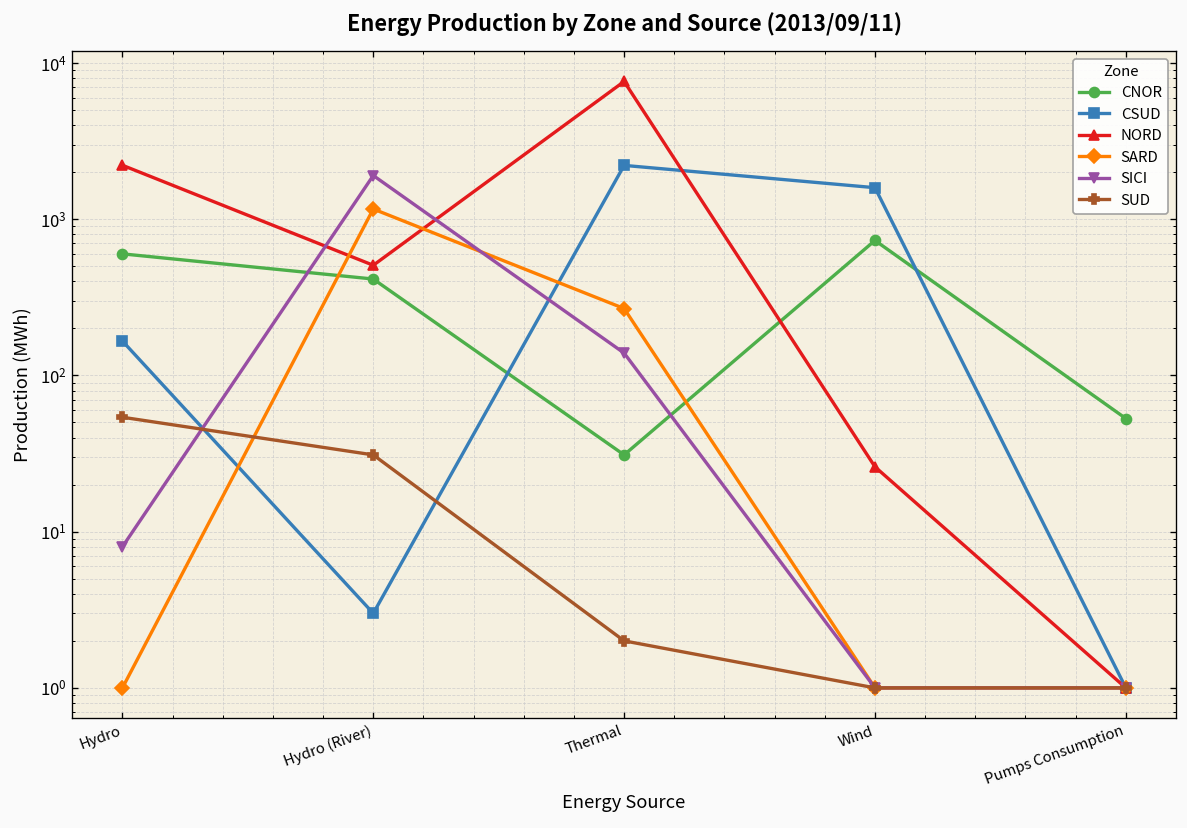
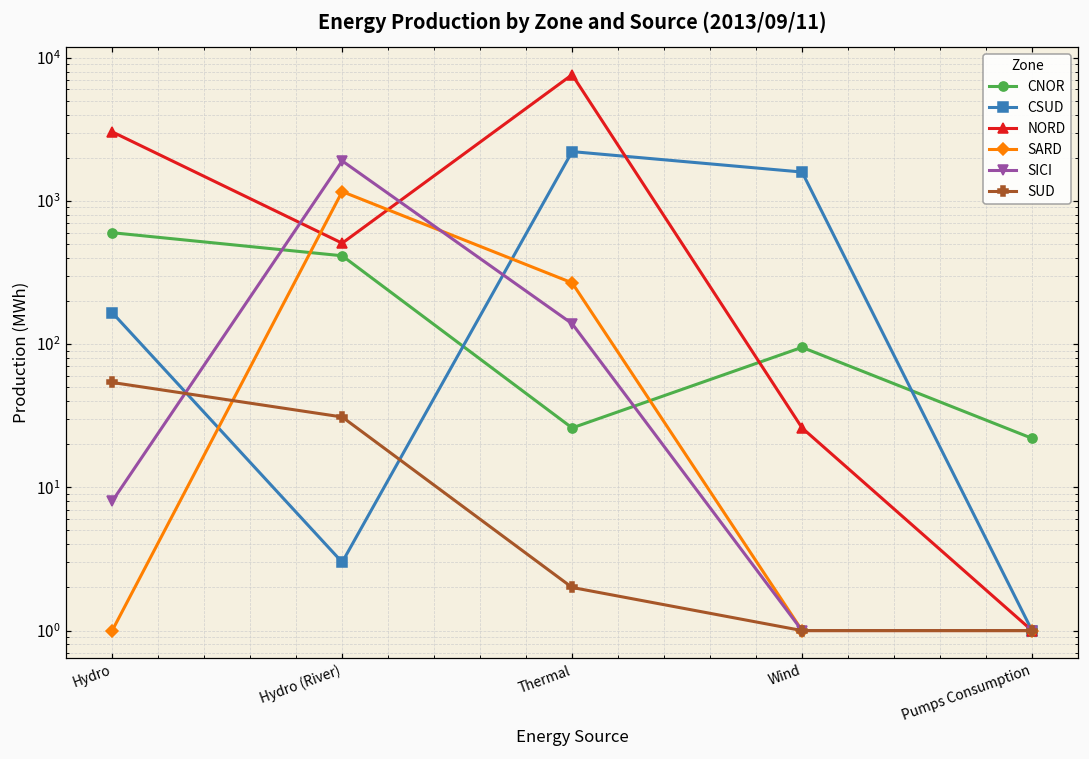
NORD, Hydro: 2200 -> 3000
CNOR, Thermal: 31 -> 26
CNOR, Wind: 700 -> 100
CNOR, Pumps Consumption: 53 -> 22
